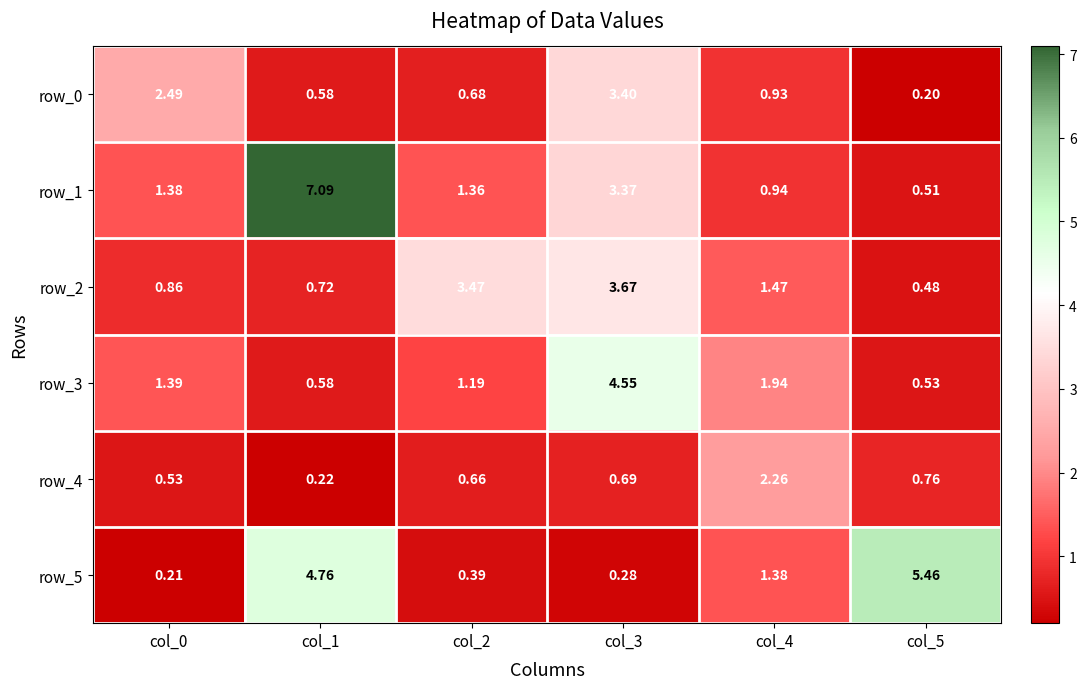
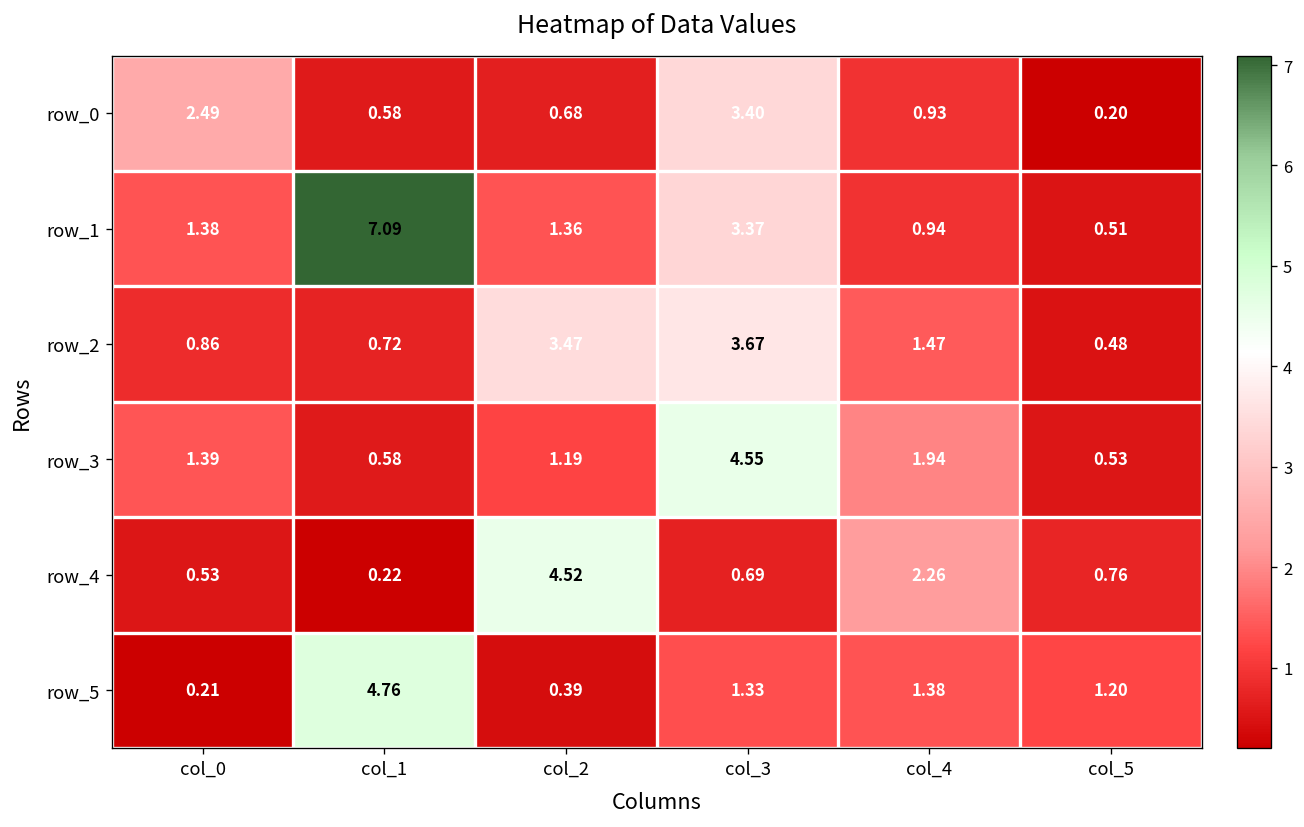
row_4, col_2: 0.66 -> 4.52
row_5, col_3: 0.28 -> 1.33
row_5, col_5: 5.46 -> 1.20
